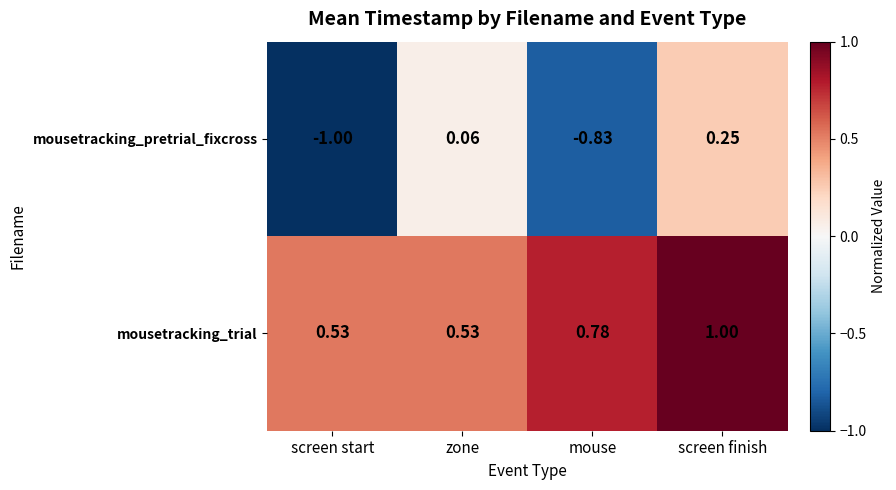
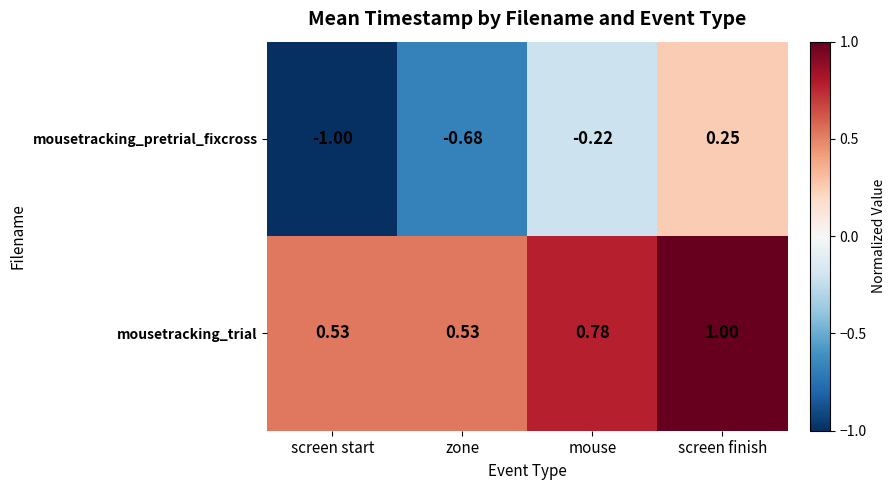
mousetracking_pretrial_fixcross, zone: 0.06 -> -0.68
mousetracking_pretrial_fixcross, mouse: -0.83 -> -0.22
